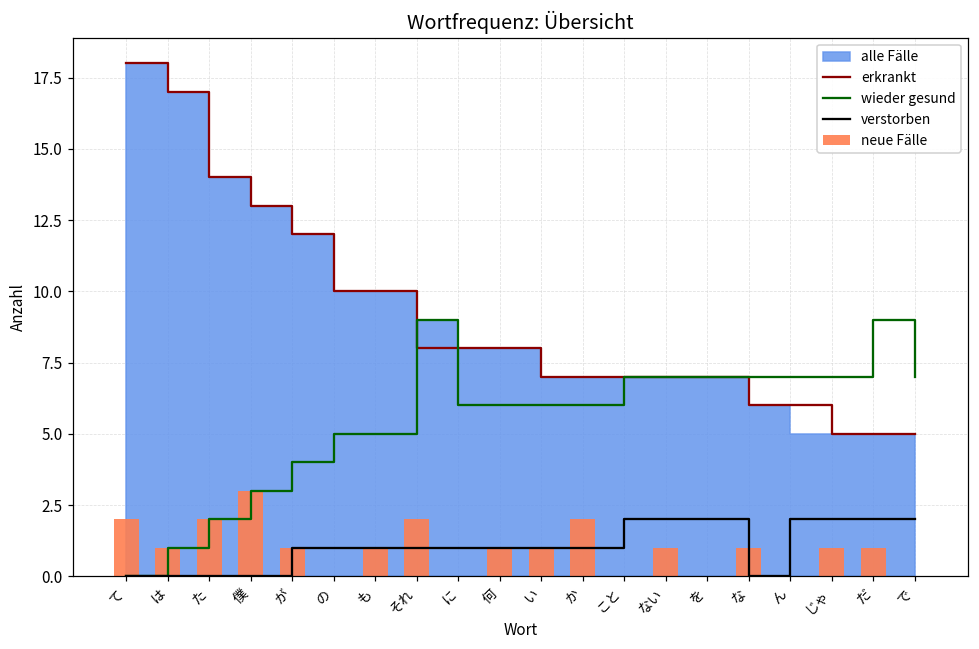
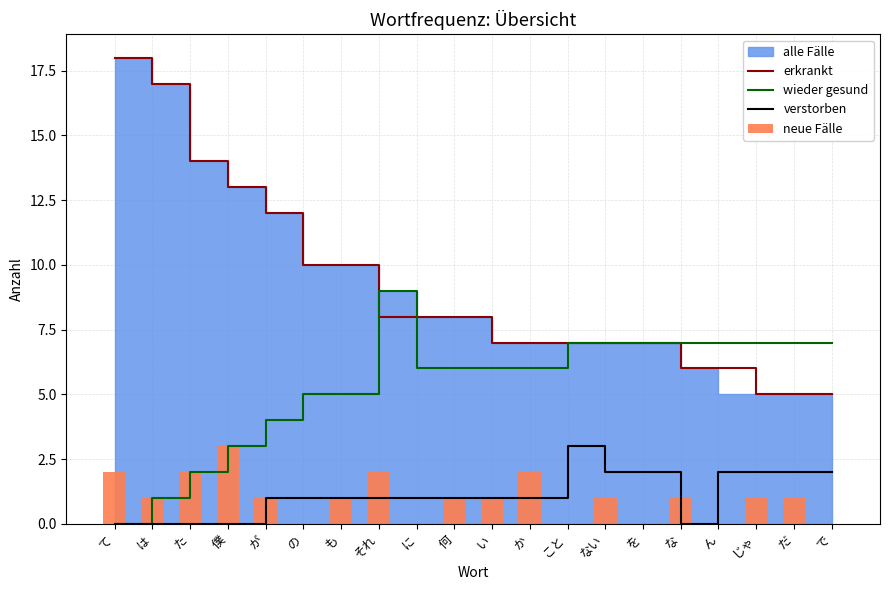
verstorben, こと: 2 -> 3
wieder gesund, だ: 9 -> 7
